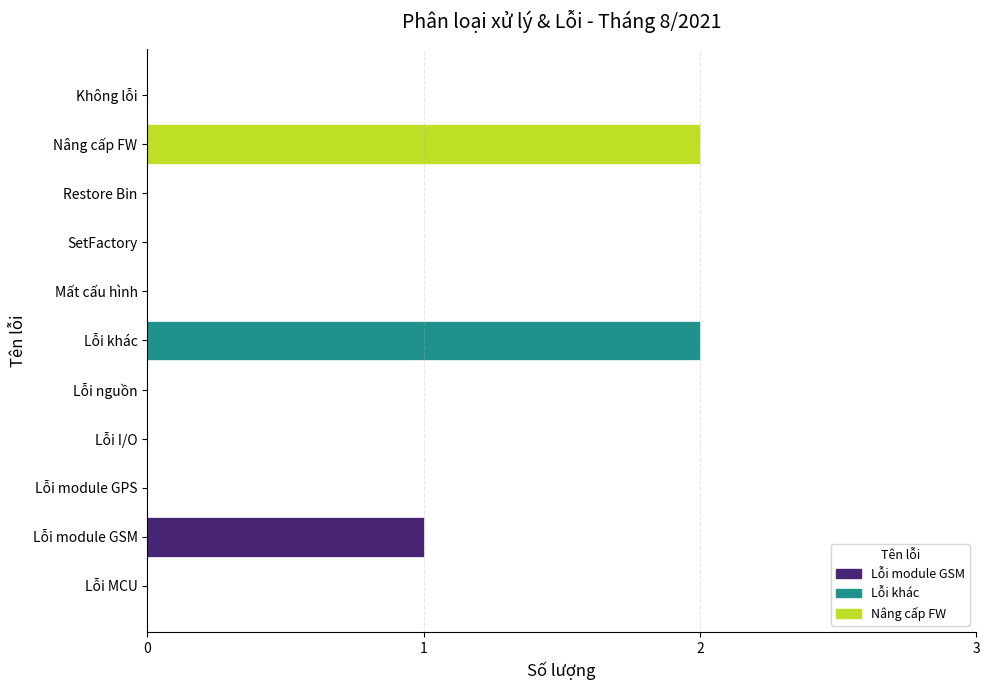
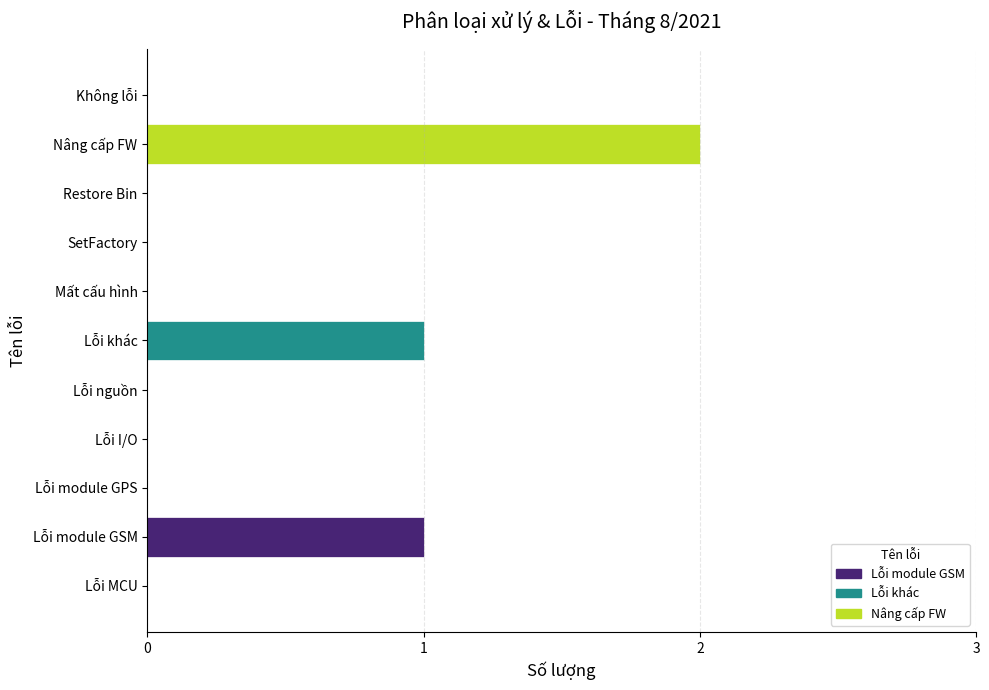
Lỗi khác: 2 -> 1
